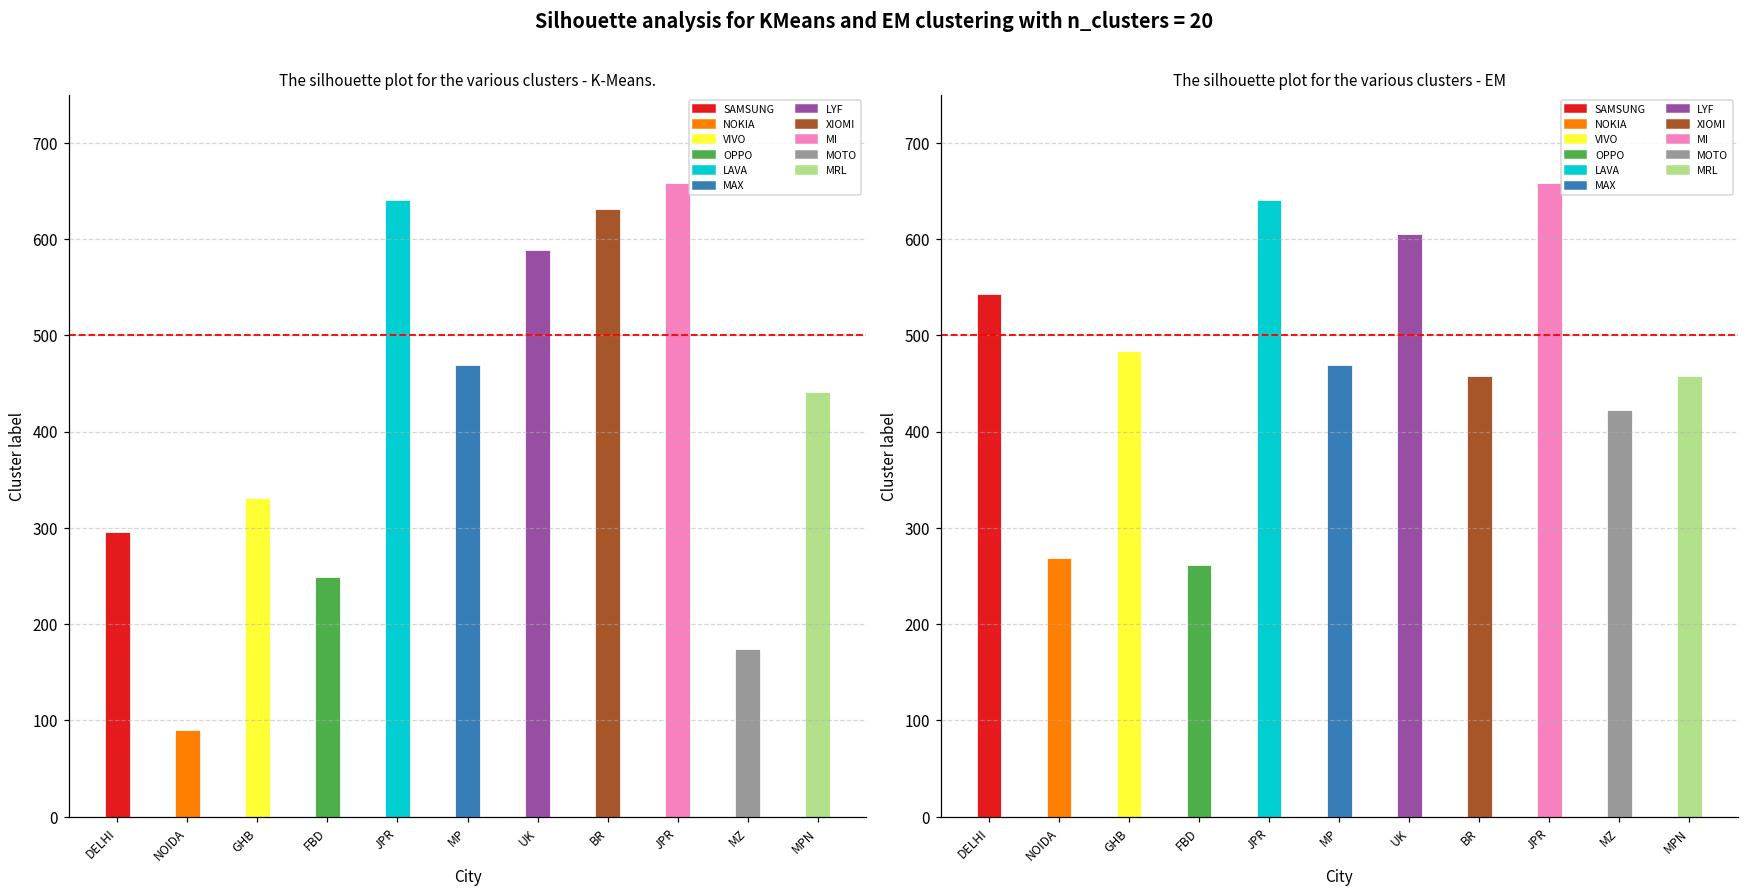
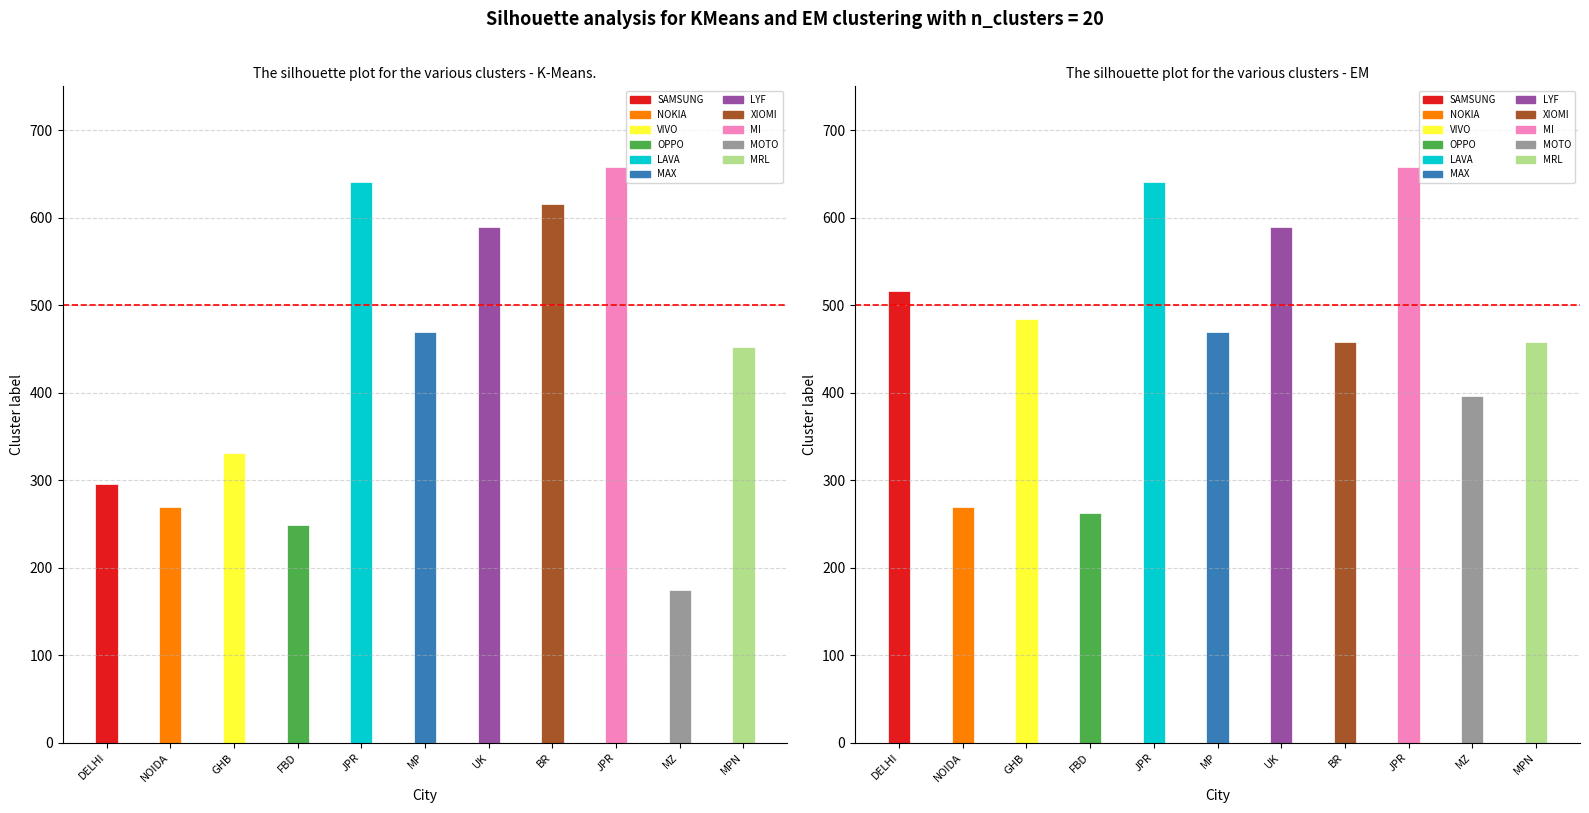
The silhouette plot for the various clusters - K-Means., NOIDA: 90 -> 270
The silhouette plot for the various clusters - K-Means., BR: 630 -> 620
The silhouette plot for the various clusters - K-Means., MPN: 440 -> 450
The silhouette plot for the various clusters - EM, DELHI: 540 -> 520
The silhouette plot for the various clusters - EM, UK: 610 -> 590
The silhouette plot for the various clusters - EM, MZ: 420 -> 400
